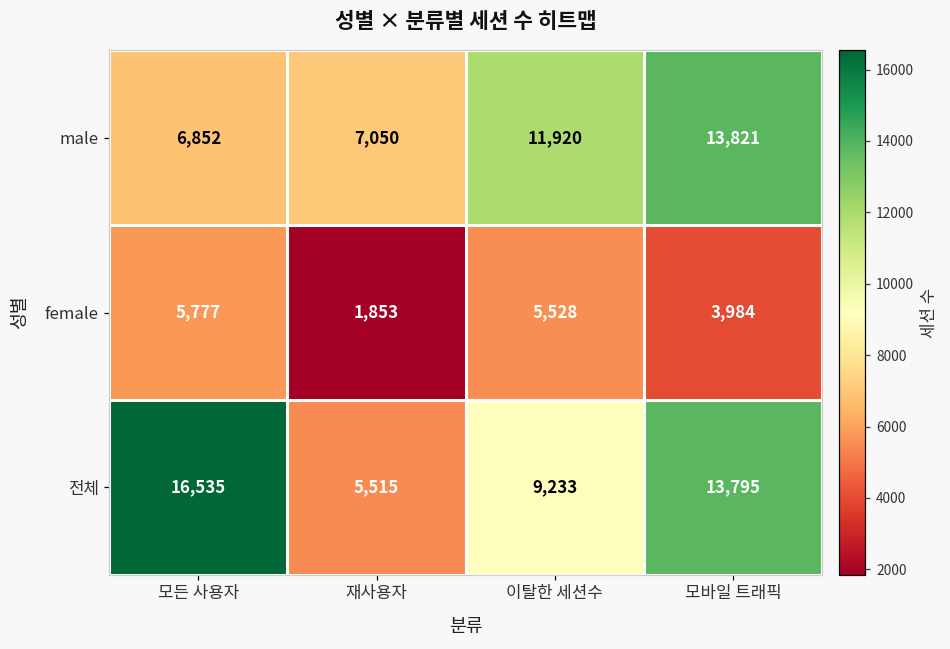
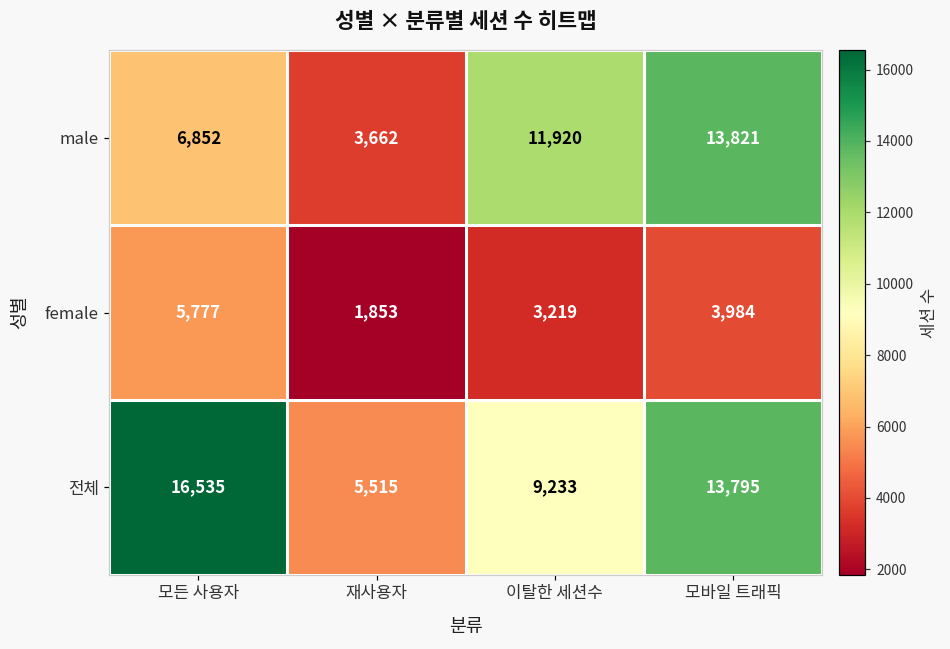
male, 재사용자: 7,050 -> 3,662
female, 이탈한 세션수: 5,528 -> 3,219
